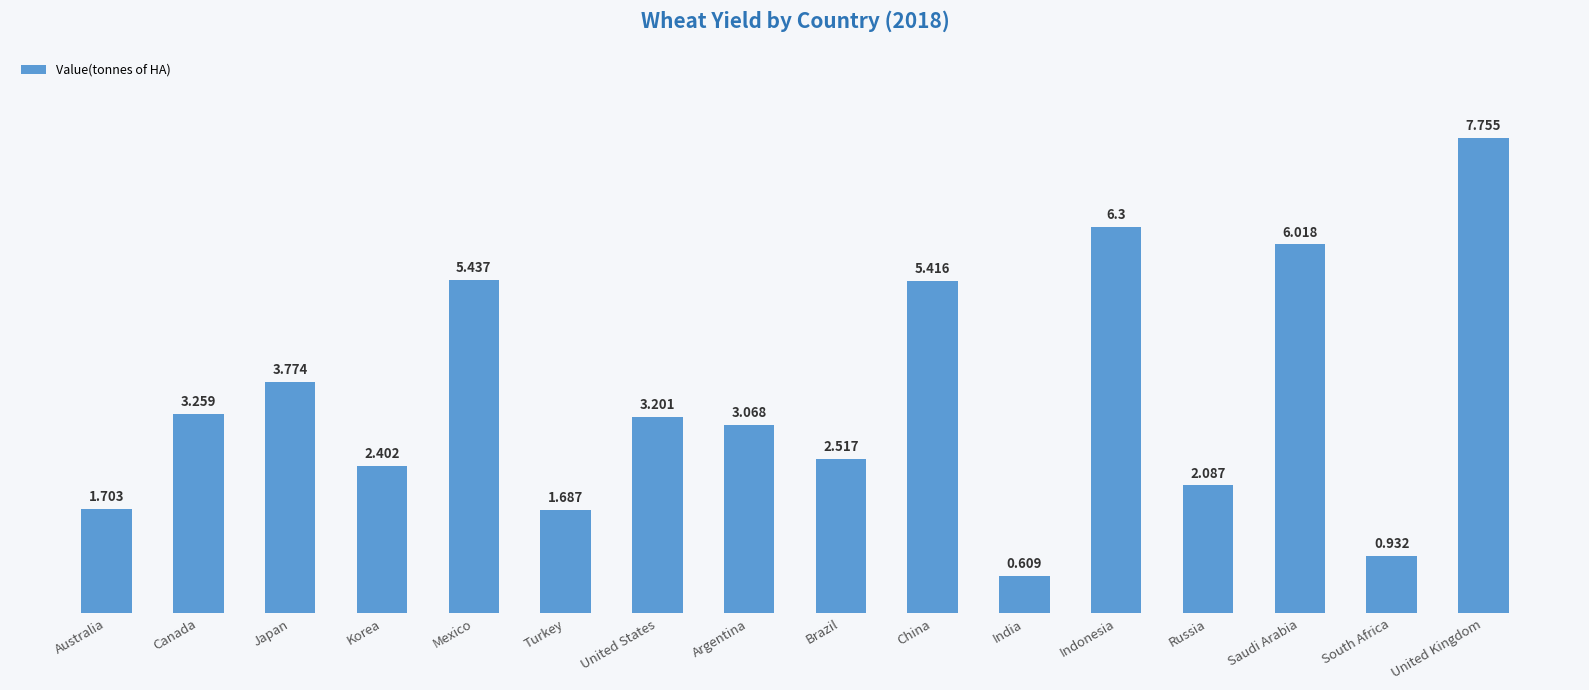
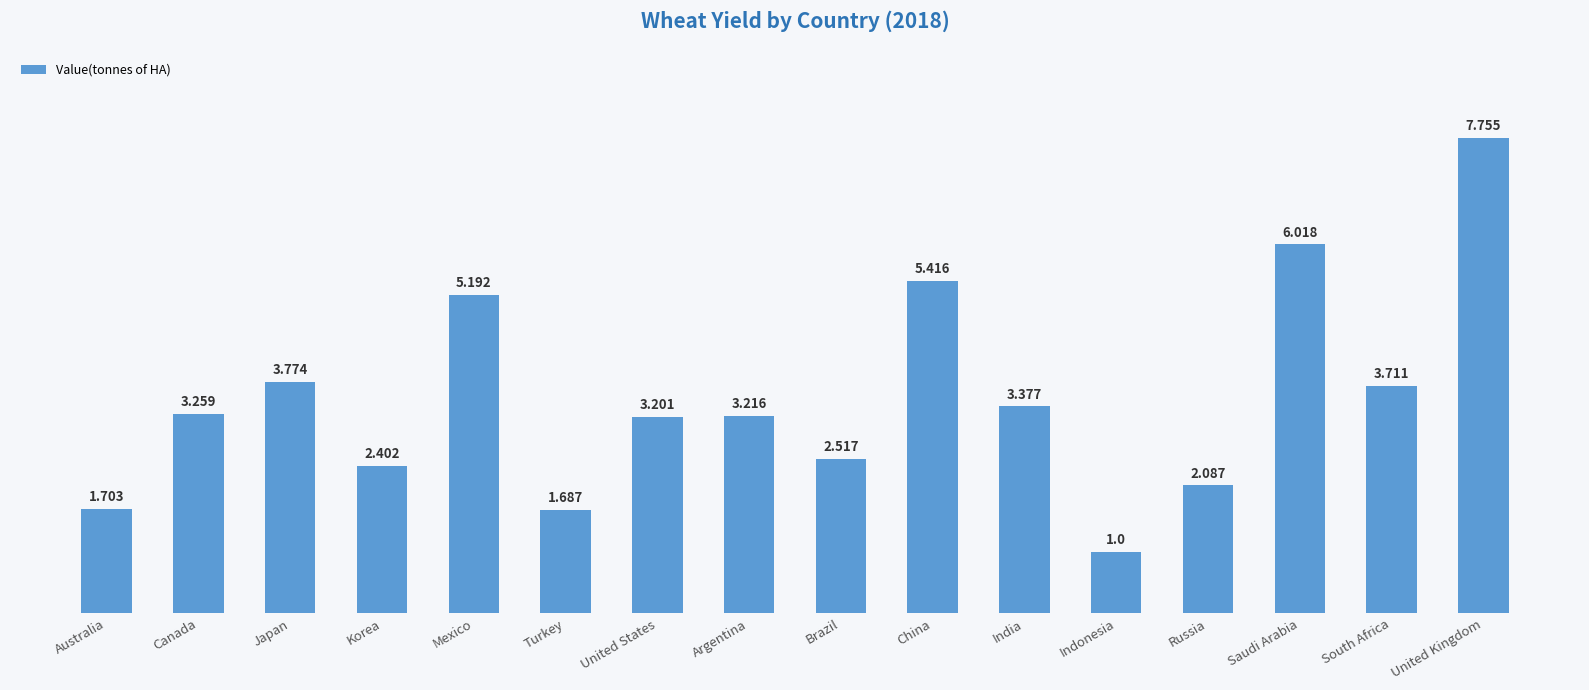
Mexico: 5.437 -> 5.192
Argentina: 3.068 -> 3.216
India: 0.609 -> 3.377
Indonesia: 6.3 -> 1.0
South Africa: 0.932 -> 3.711
